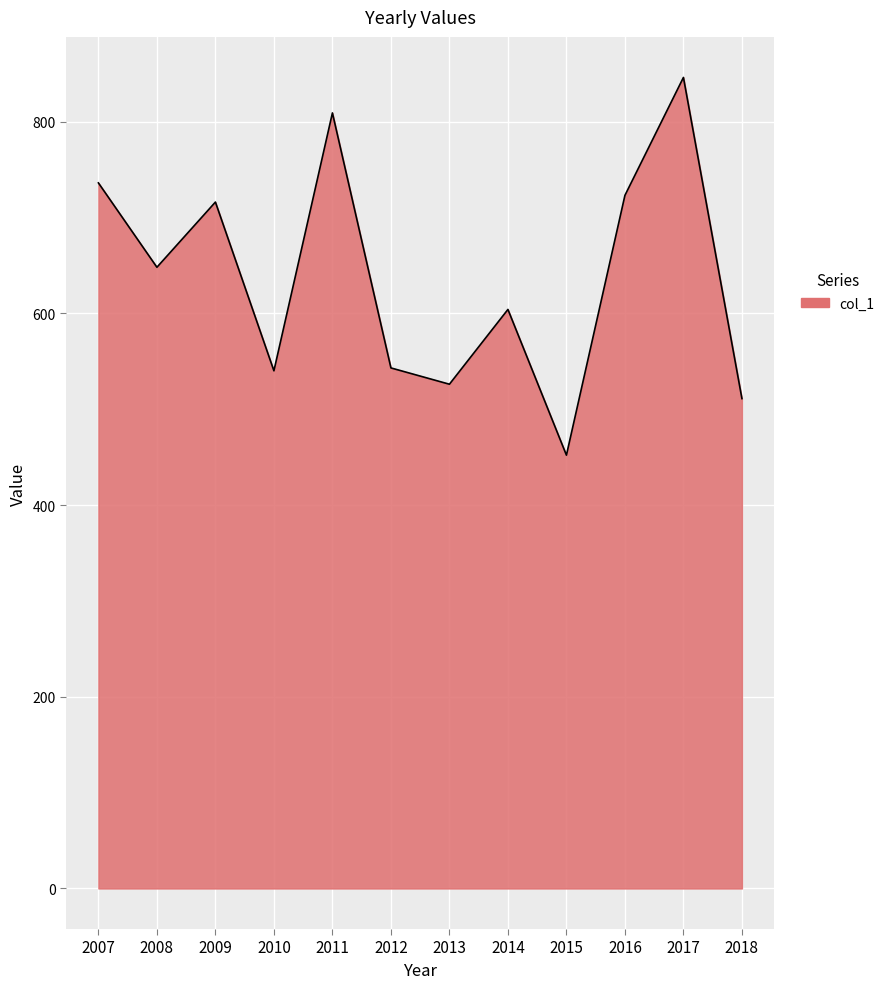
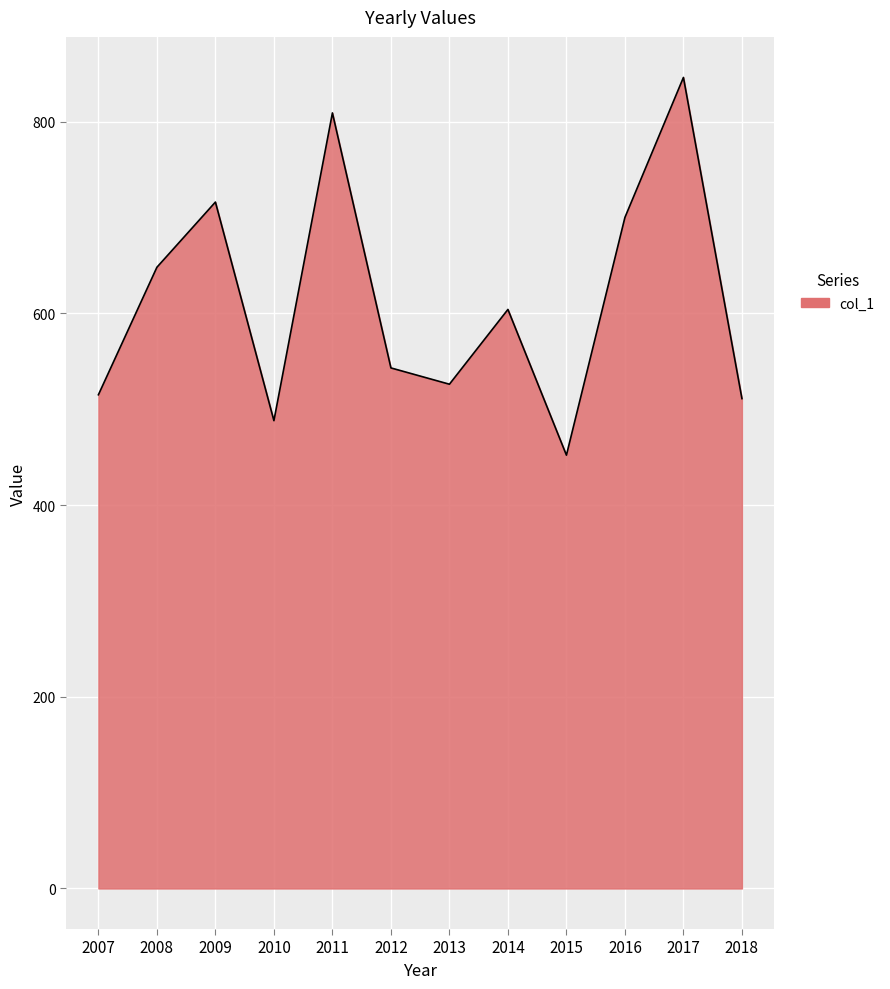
2007: 740 -> 520
2010: 540 -> 490
2016: 720 -> 700
